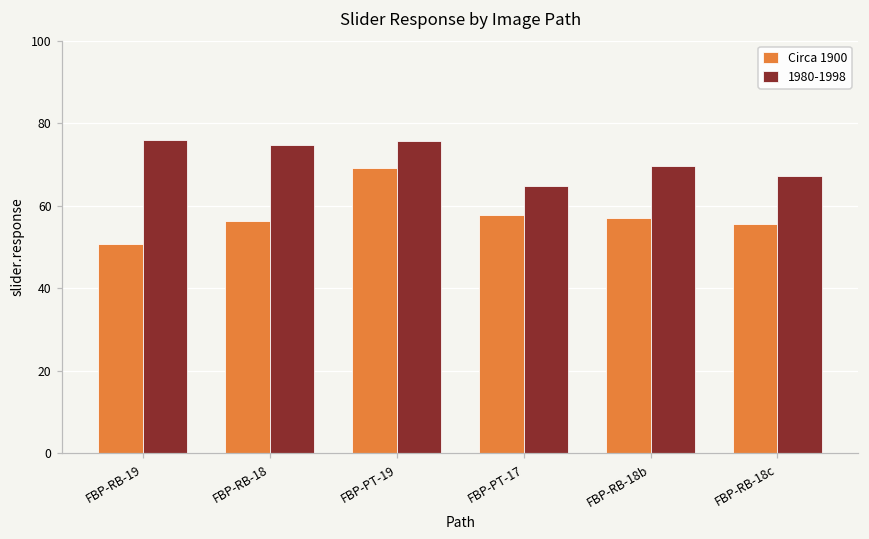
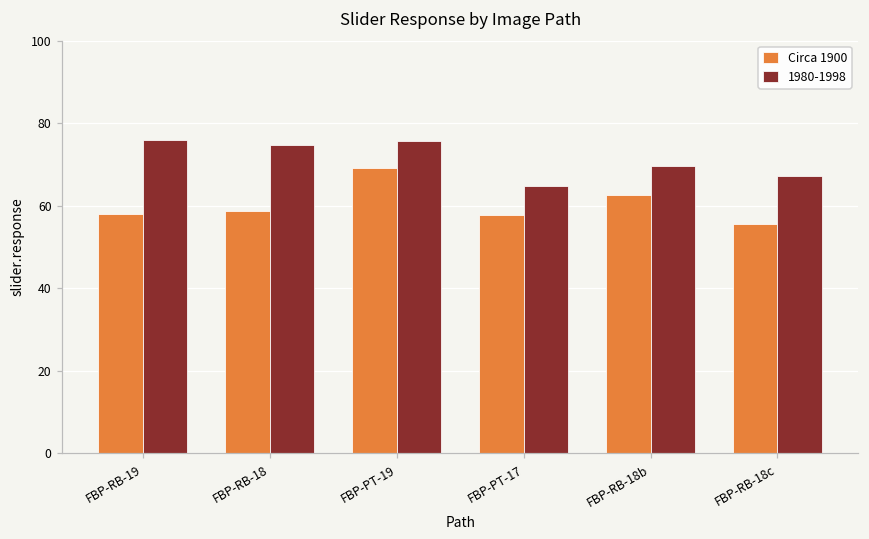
Circa 1900, FBP-RB-19: 51 -> 58
Circa 1900, FBP-RB-18: 56 -> 59
Circa 1900, FBP-RB-18b: 57 -> 63
